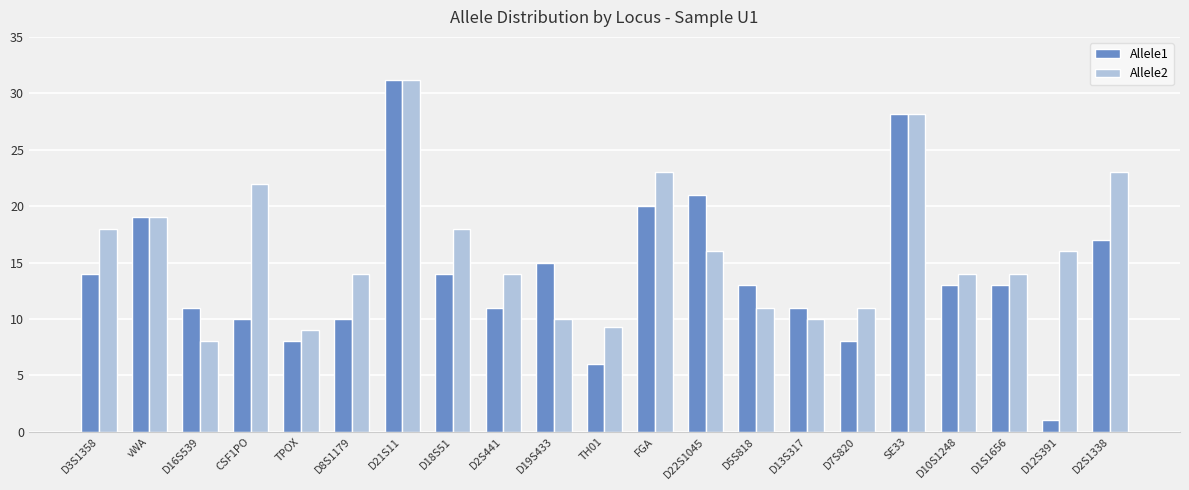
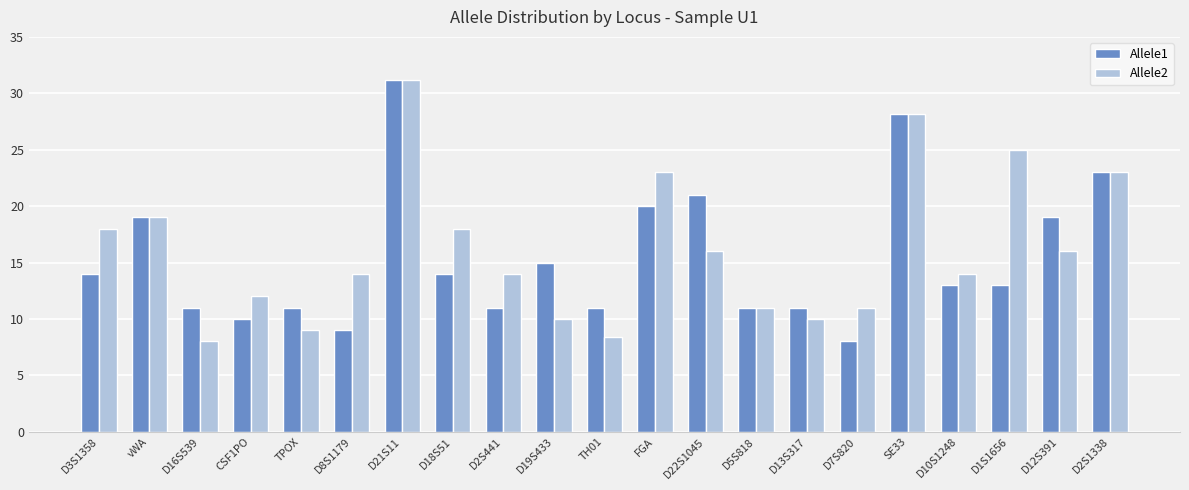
Allele2, CSF1PO: 22 -> 12
Allele1, TPOX: 8 -> 11
Allele1, D8S1179: 10 -> 9
Allele1, TH01: 6 -> 11
Allele2, TH01: 9.3 -> 8.4
Allele1, D5S818: 13 -> 11
Allele2, D1S1656: 14 -> 25
Allele1, D12S391: 1 -> 19
Allele1, D2S1338: 17 -> 23
